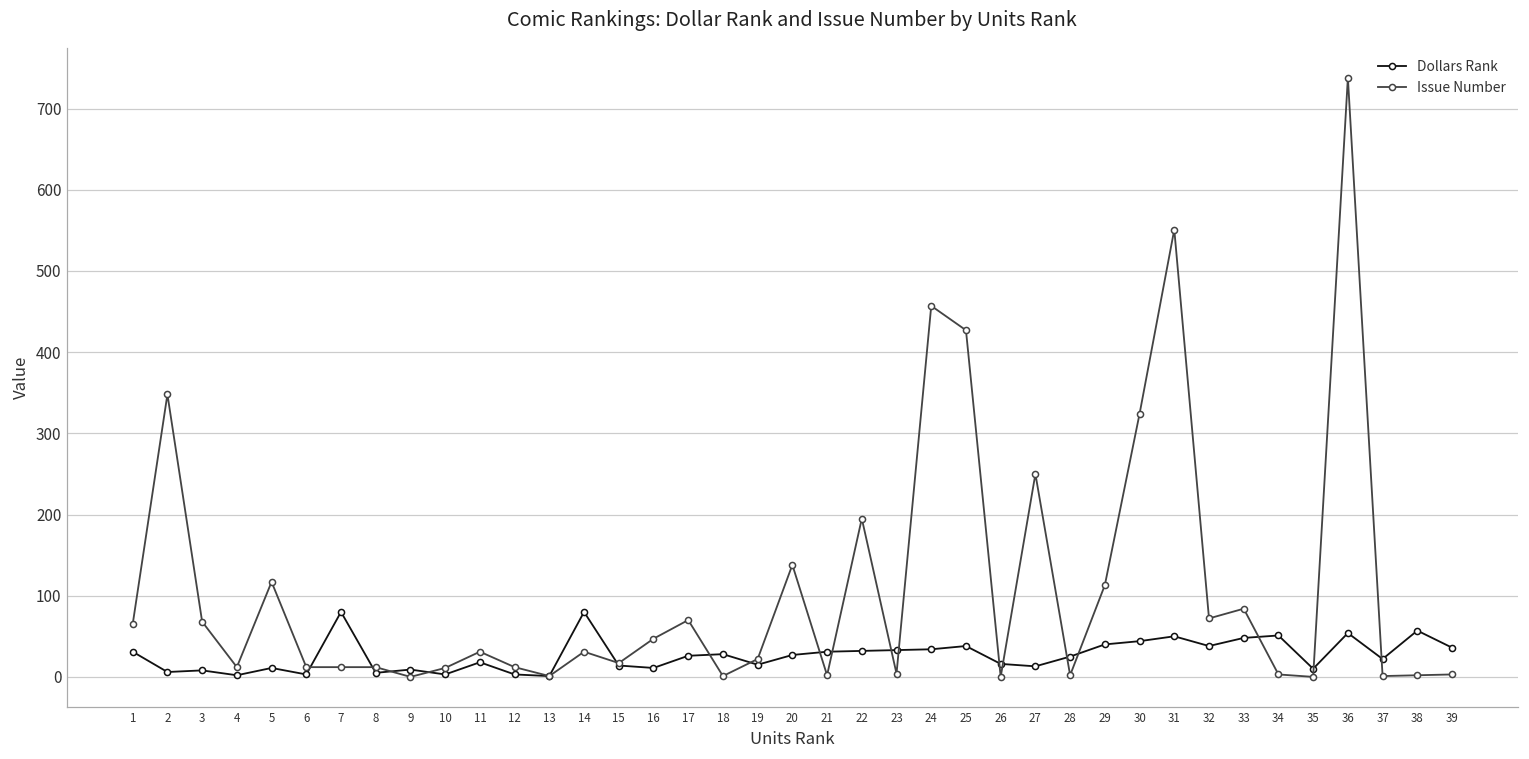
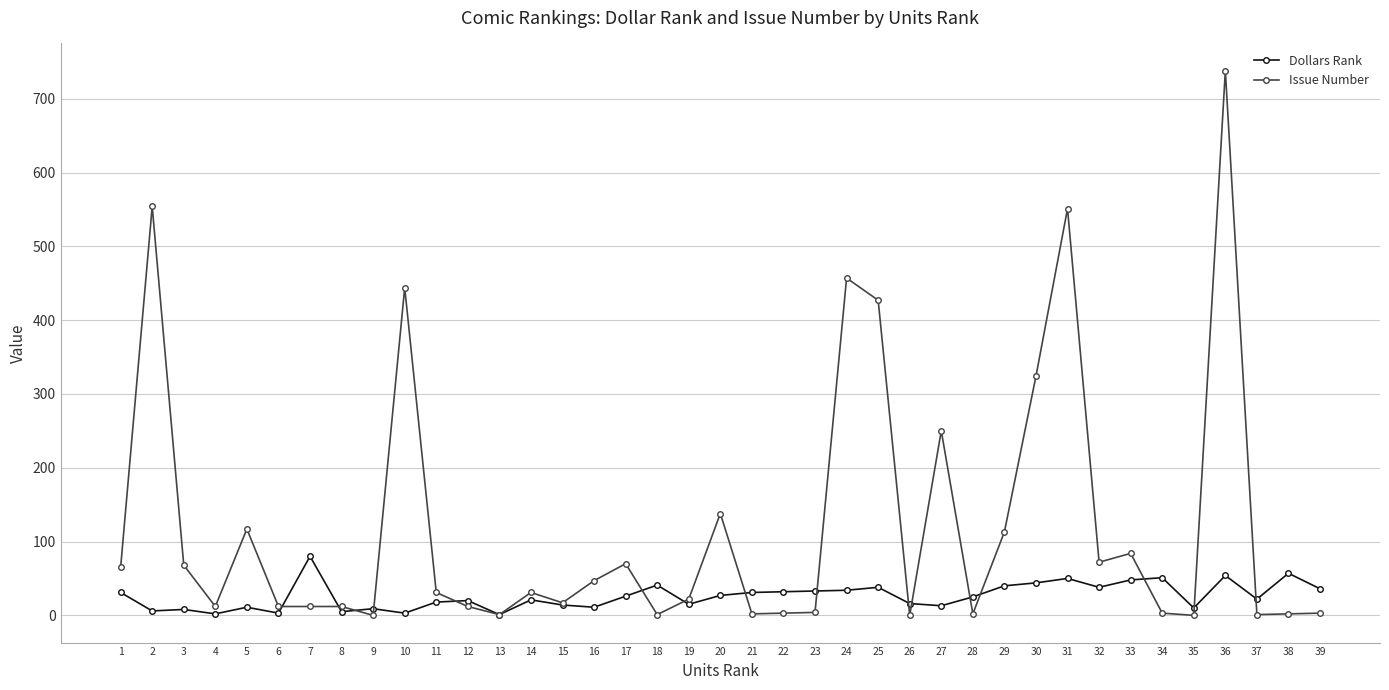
Issue Number, 2: 350 -> 550
Issue Number, 10: 10 -> 440
Dollars Rank, 12: 0 -> 20
Dollars Rank, 14: 80 -> 20
Dollars Rank, 18: 30 -> 40
Issue Number, 22: 200 -> 0
